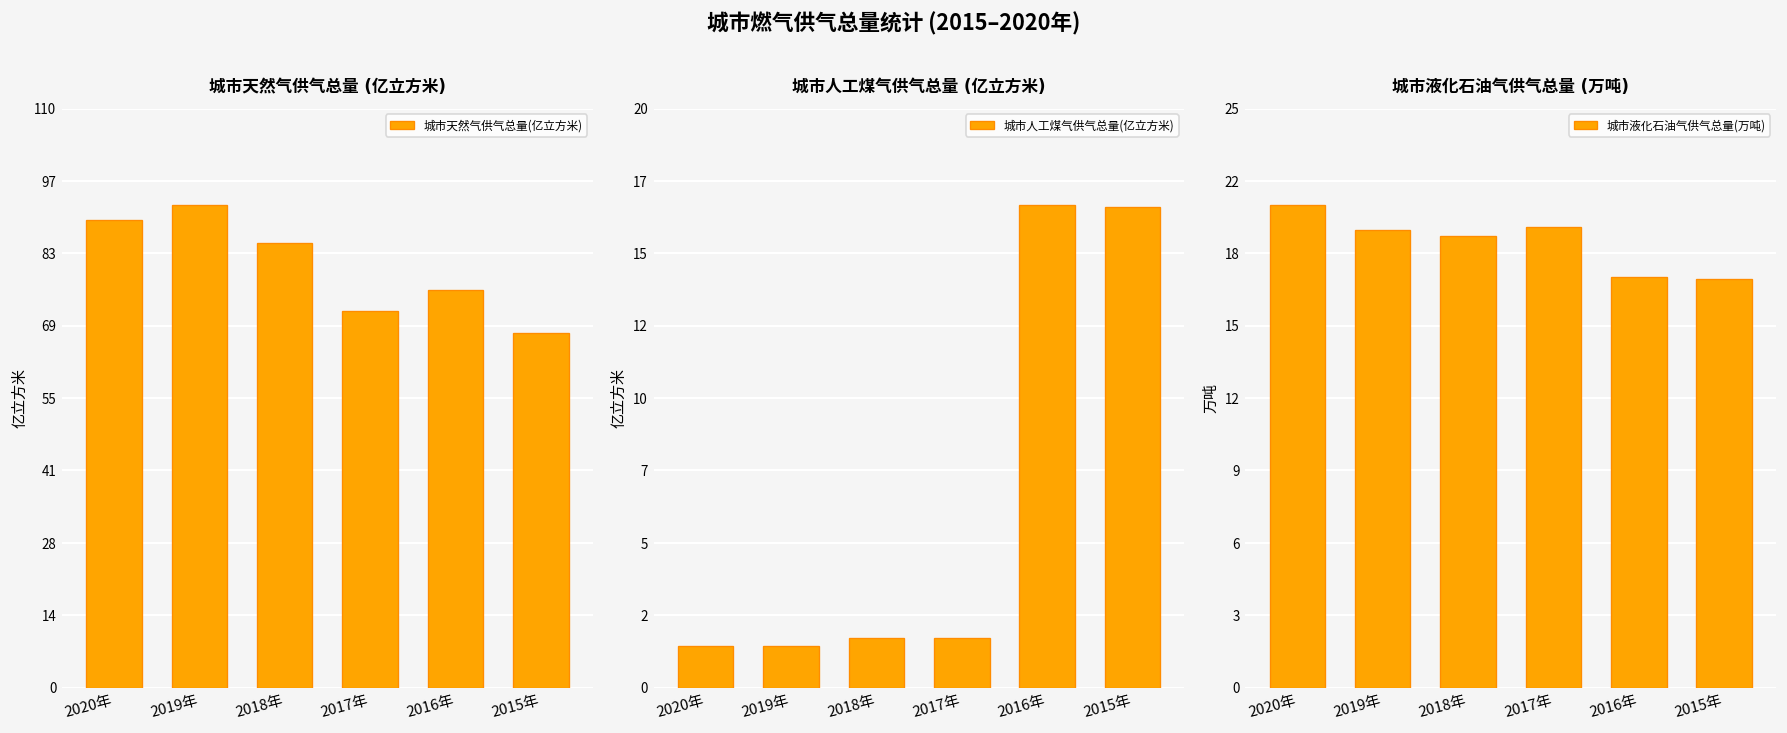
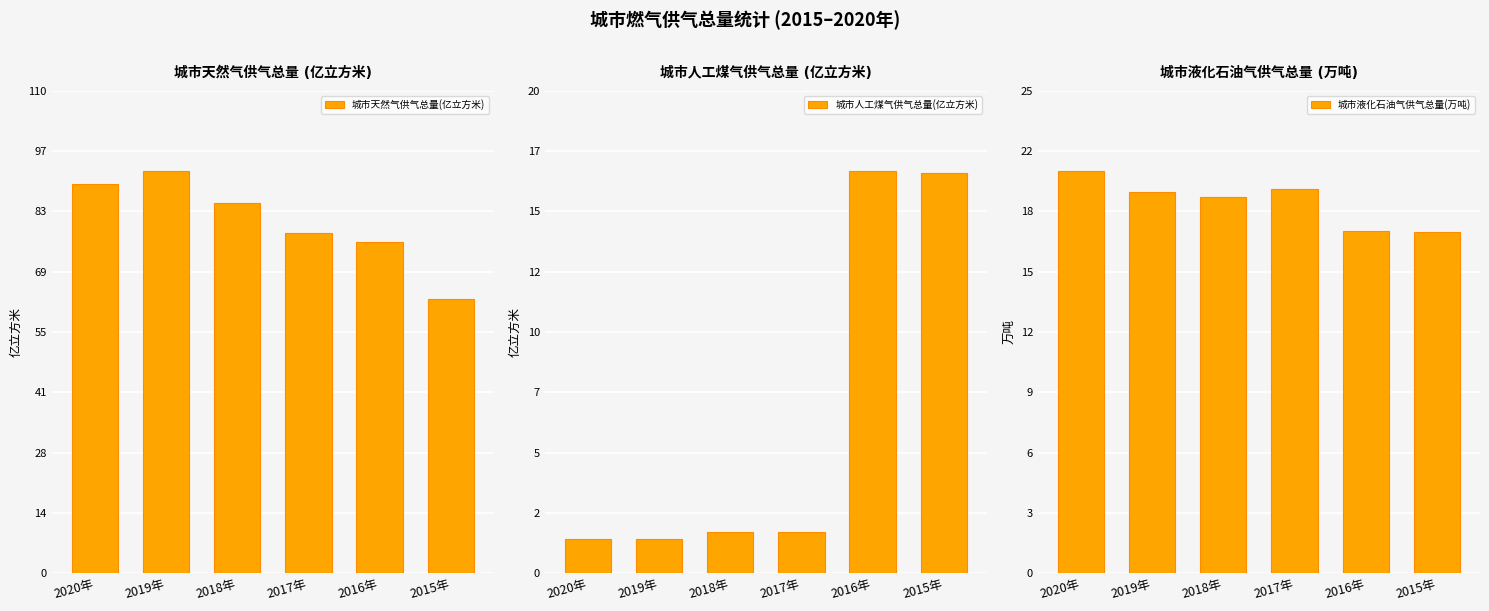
城市天然气供气总量 (亿立方米), 2017年: 72 -> 78
城市天然气供气总量 (亿立方米), 2015年: 68 -> 63
